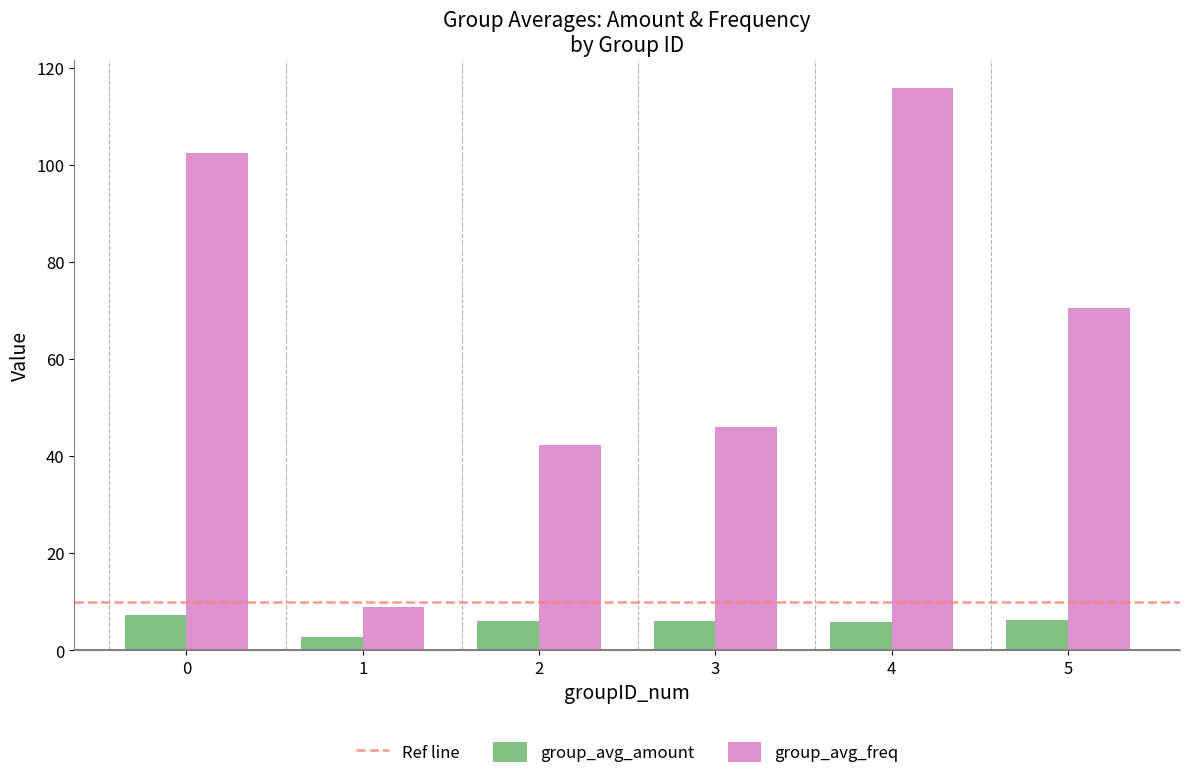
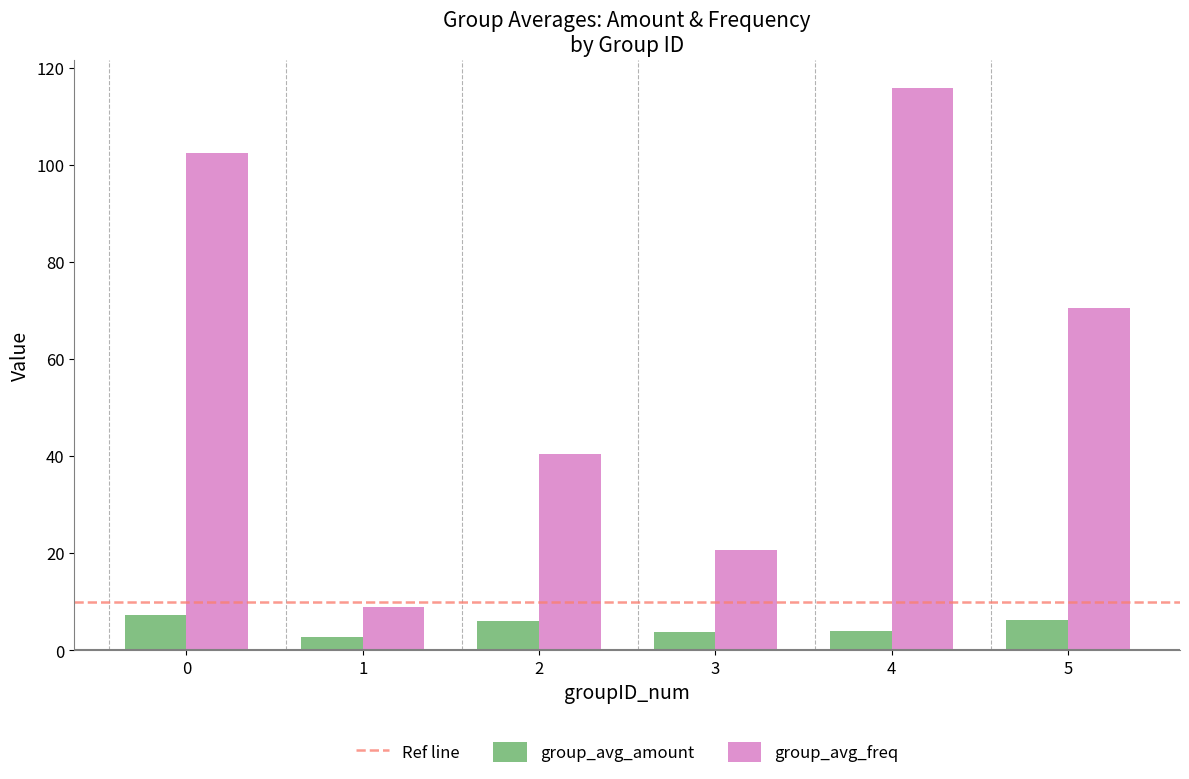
group_avg_freq, 2: 42 -> 41
group_avg_amount, 3: 6 -> 4
group_avg_freq, 3: 46 -> 21
group_avg_amount, 4: 6 -> 4
